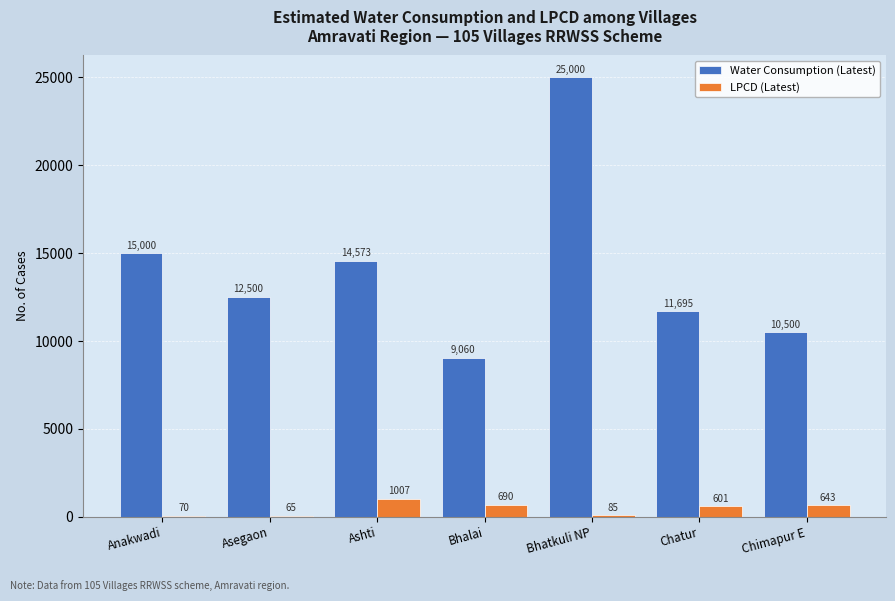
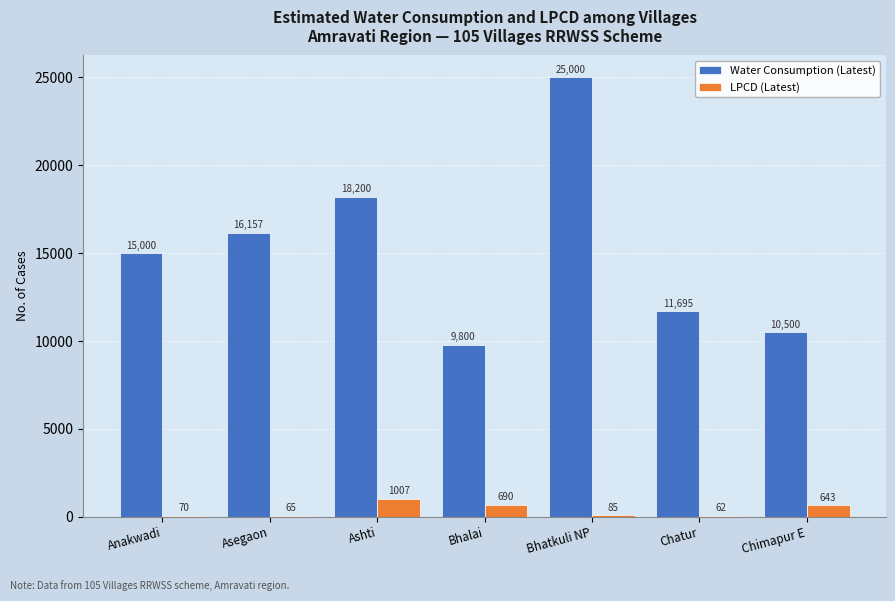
Water Consumption (Latest), Asegaon: 12,500 -> 16,157
Water Consumption (Latest), Ashti: 14,573 -> 18,200
Water Consumption (Latest), Bhalai: 9,060 -> 9,800
LPCD (Latest), Chatur: 601 -> 62
